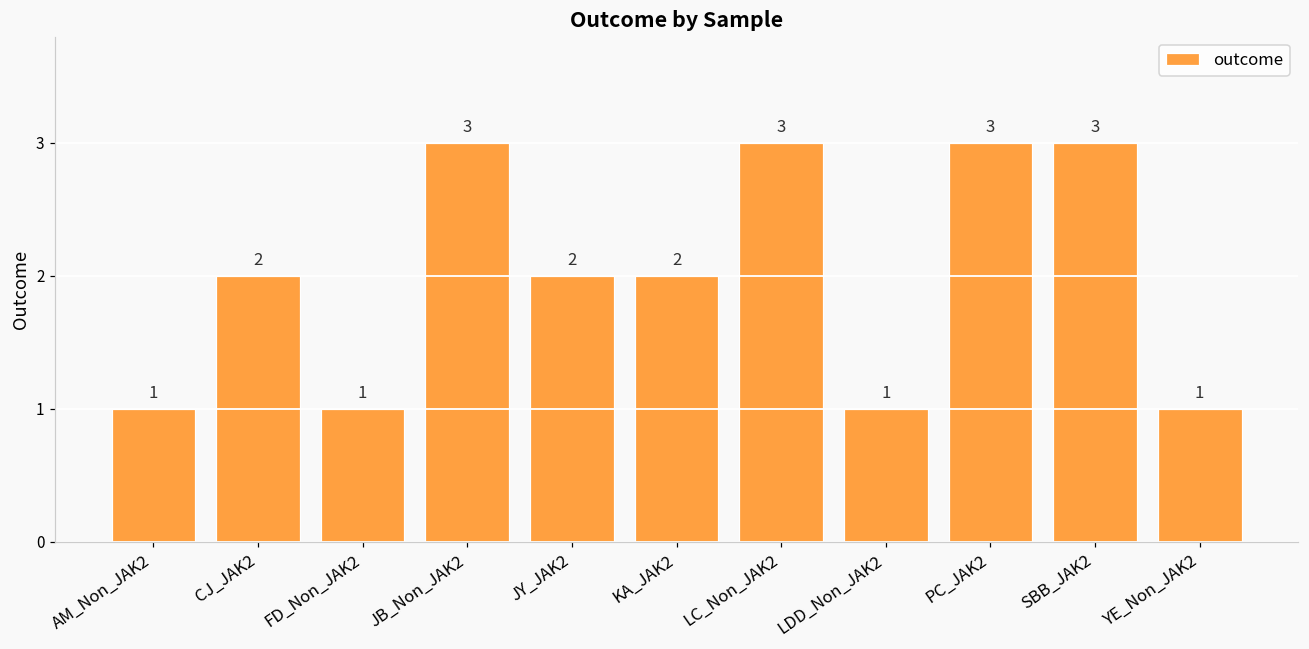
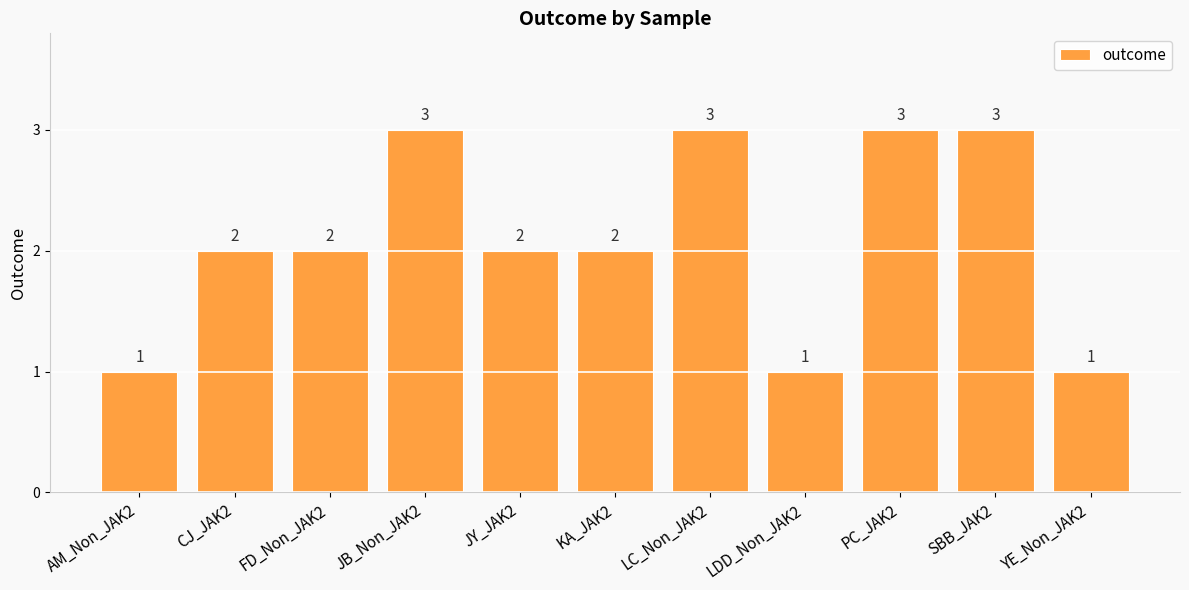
FD_Non_JAK2: 1 -> 2
